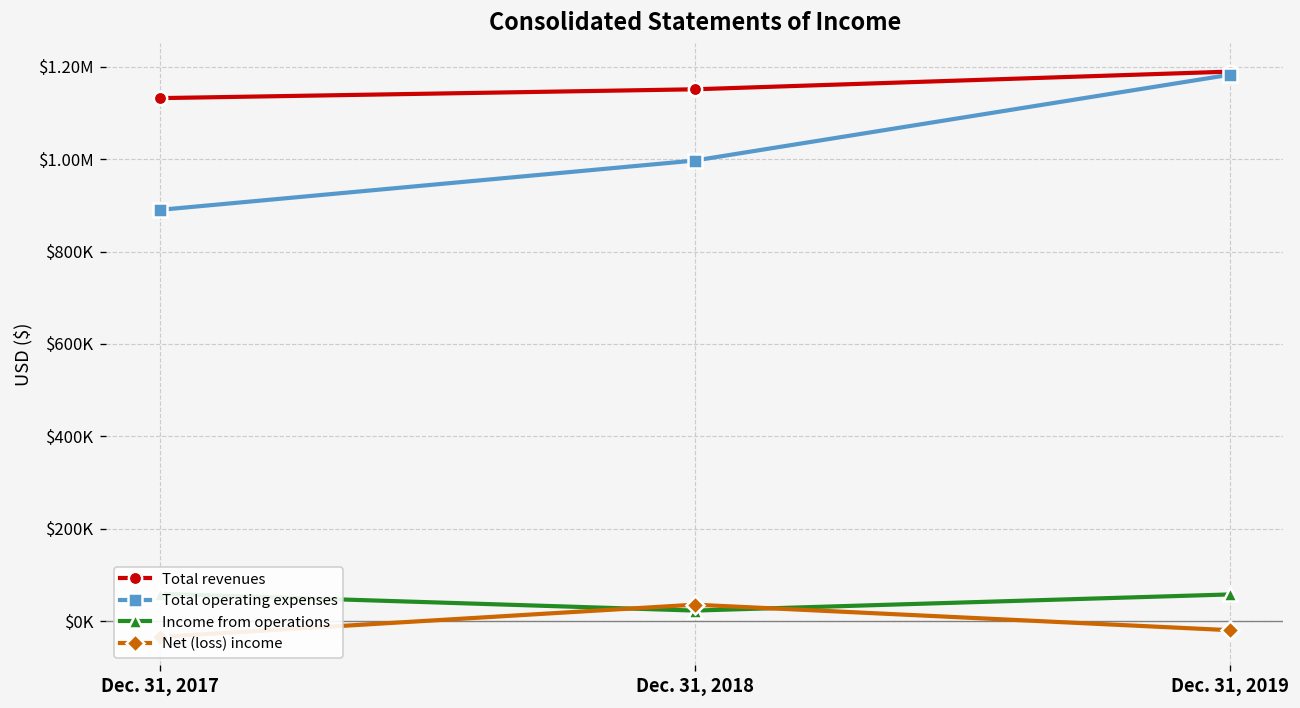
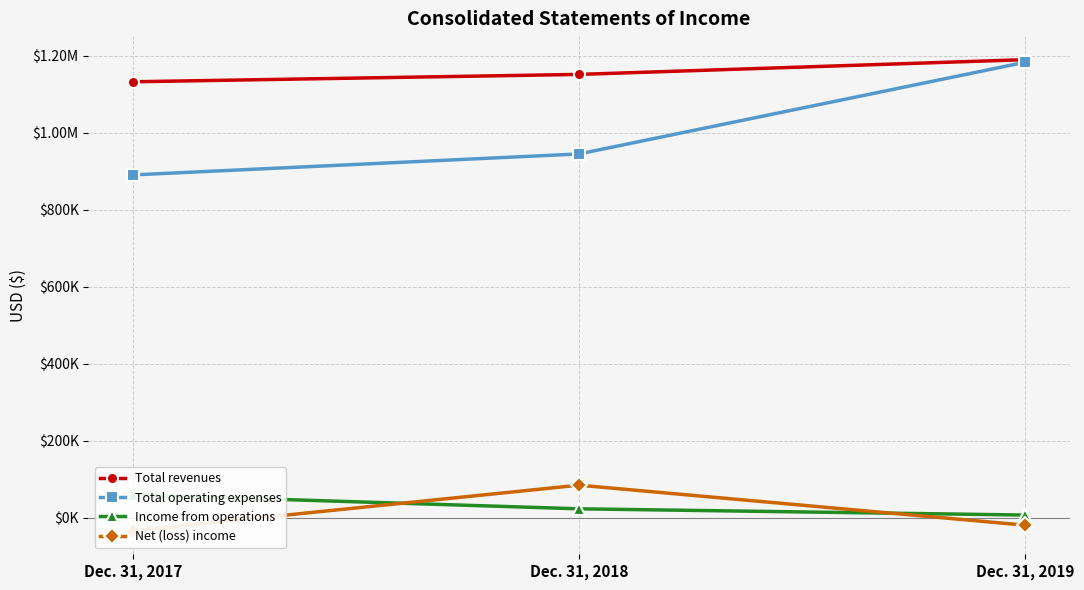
Total operating expenses, Dec. 31, 2018: $1000000 -> $940000
Net (loss) income, Dec. 31, 2018: $40000 -> $80000
Income from operations, Dec. 31, 2019: $60000 -> $10000
